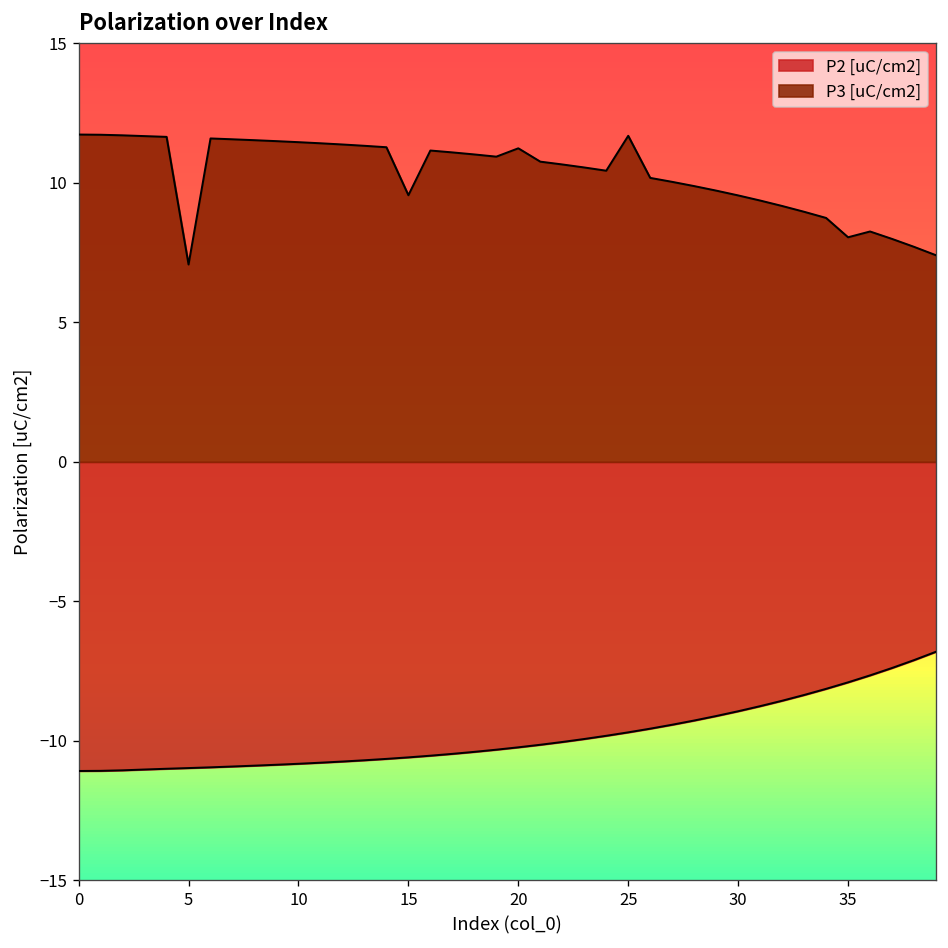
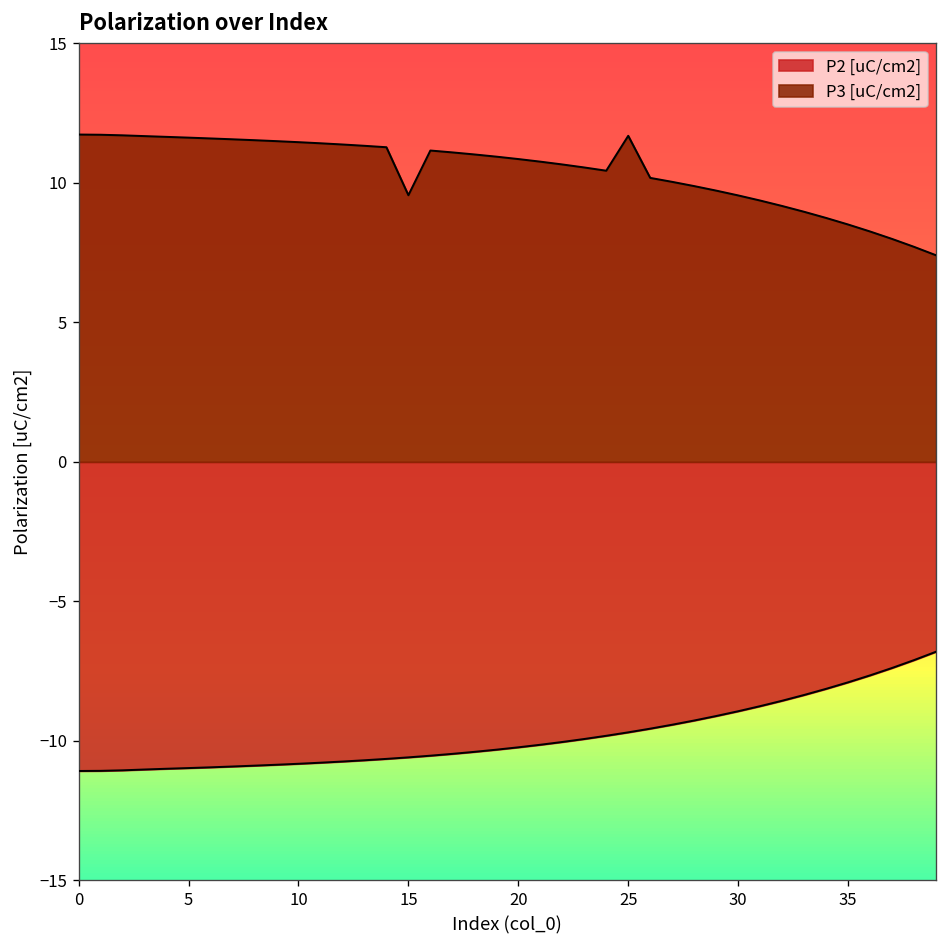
P3 [uC/cm2], 5: 7.1 -> 11.6
P3 [uC/cm2], 20: 11.2 -> 10.9
P3 [uC/cm2], 35: 8.0 -> 8.5
